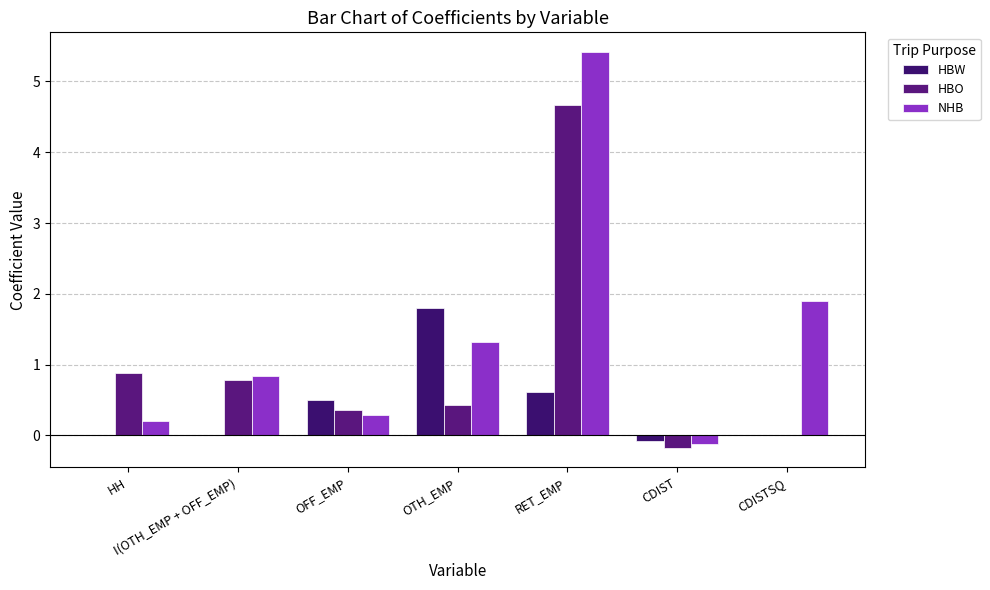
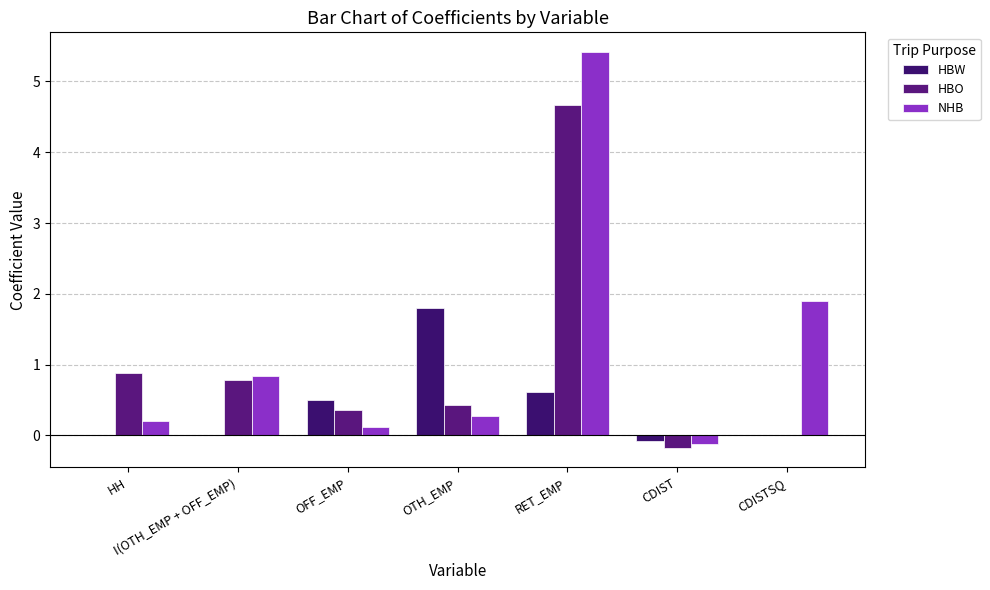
NHB, OFF_EMP: 0.3 -> 0.1
NHB, OTH_EMP: 1.3 -> 0.3
